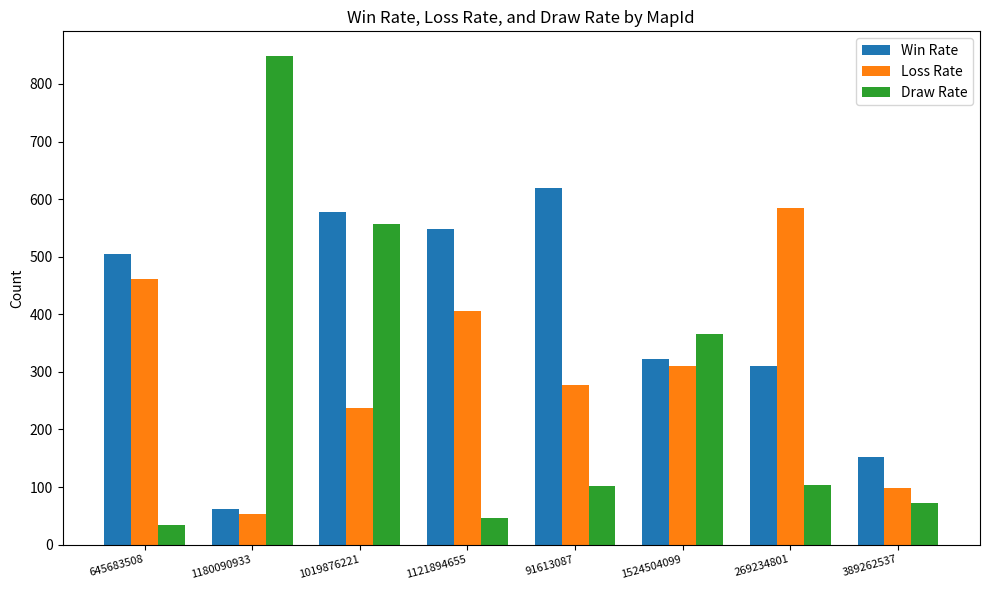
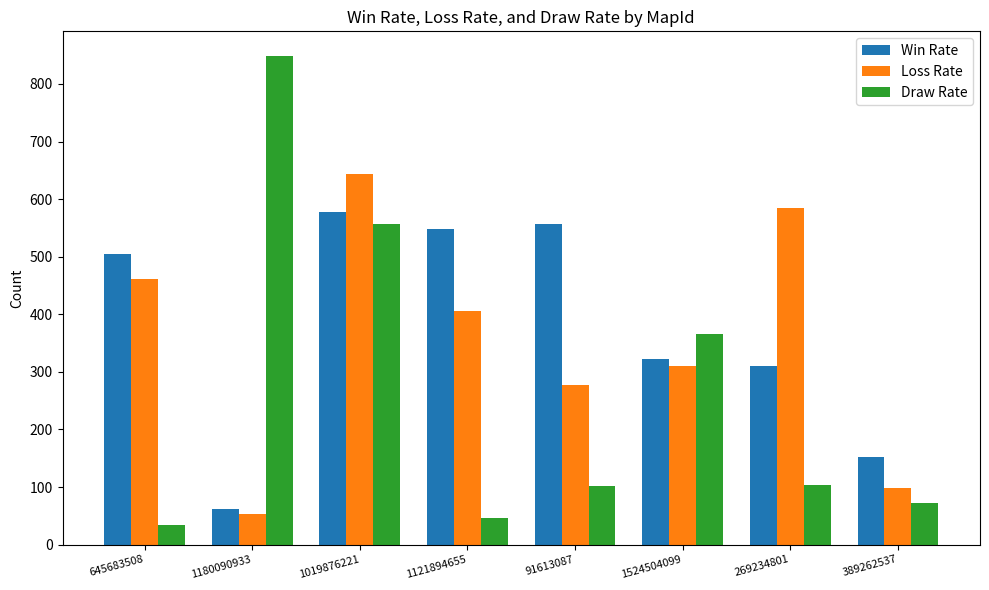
Loss Rate, 1019876221: 240 -> 640
Win Rate, 91613087: 620 -> 560
